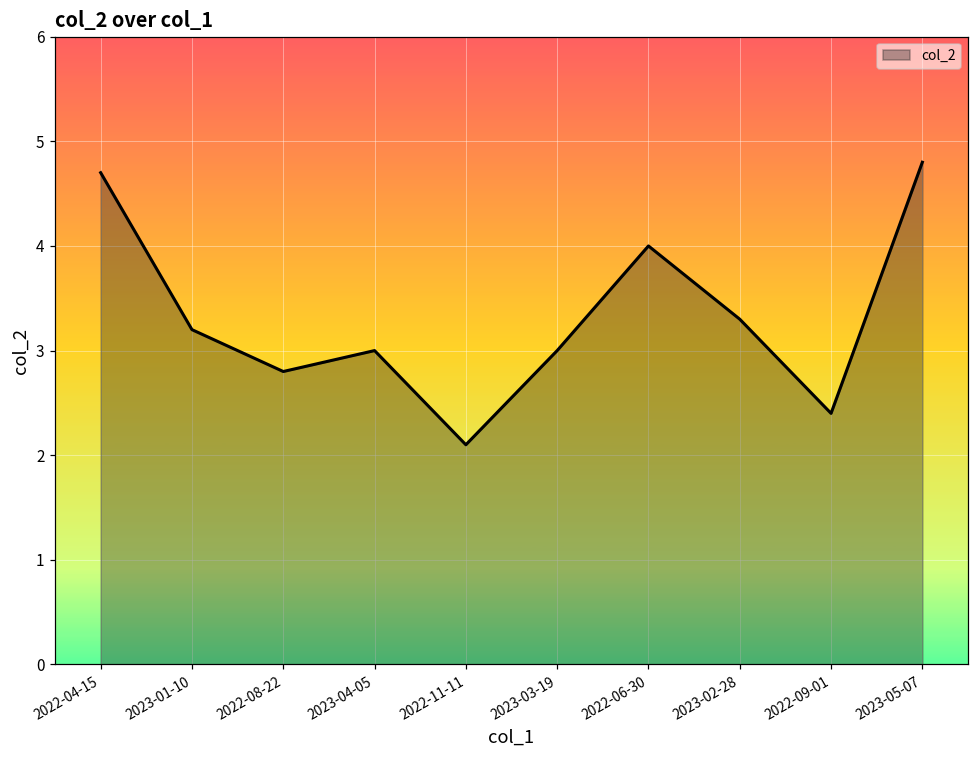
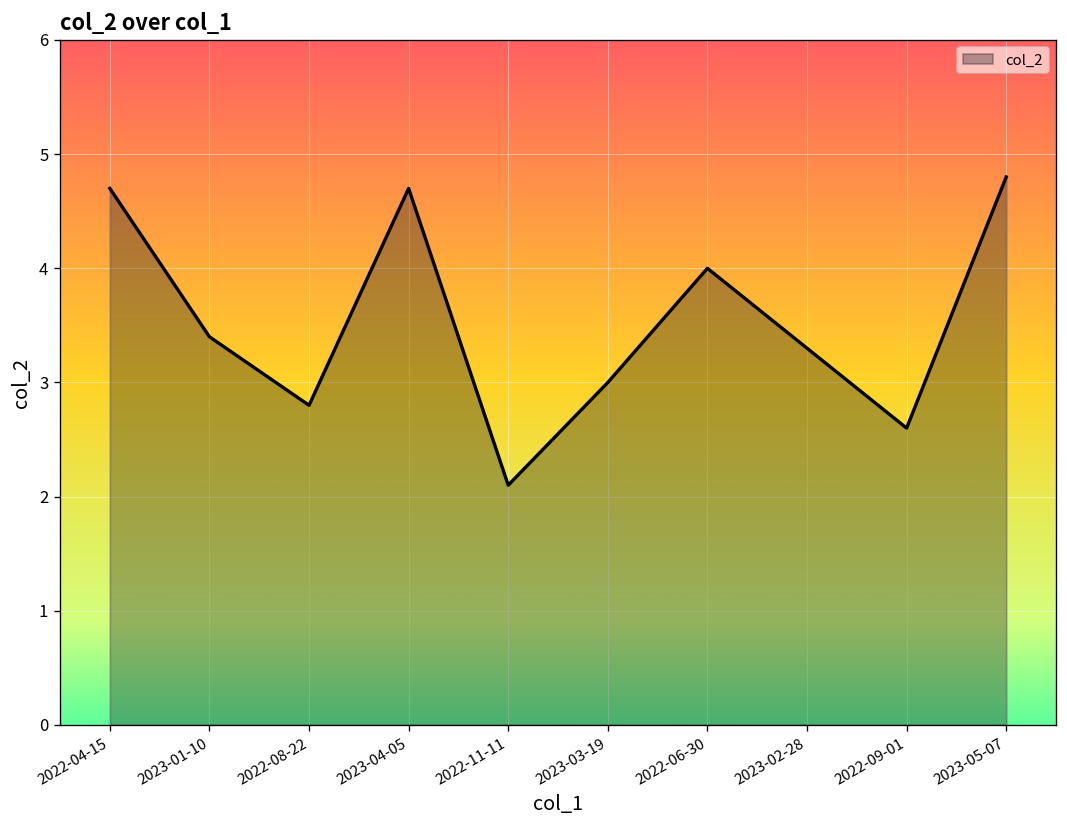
2023-01-10: 3.2 -> 3.4
2023-04-05: 3.0 -> 4.7
2022-09-01: 2.4 -> 2.6
